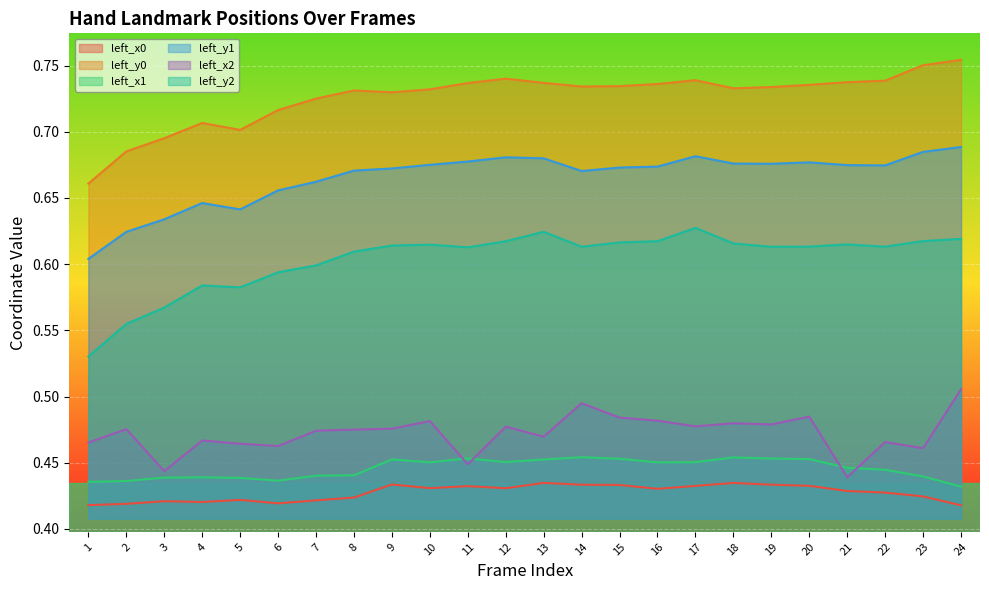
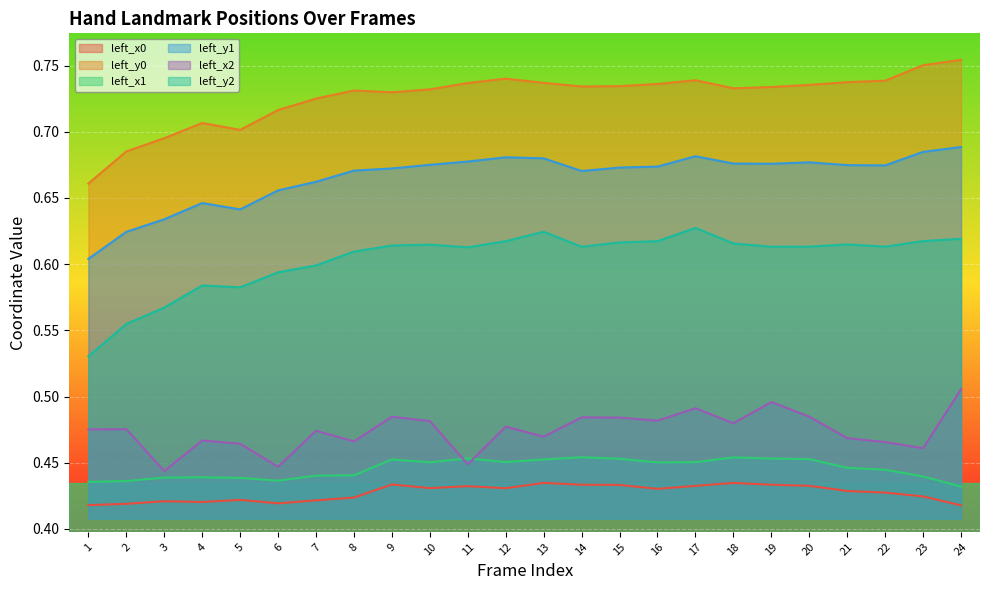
left_x2, 1: 0.465 -> 0.475
left_x2, 6: 0.463 -> 0.447
left_x2, 8: 0.475 -> 0.466
left_x2, 9: 0.476 -> 0.485
left_x2, 14: 0.495 -> 0.484
left_x2, 17: 0.478 -> 0.491
left_x2, 19: 0.479 -> 0.496
left_x2, 21: 0.439 -> 0.469
